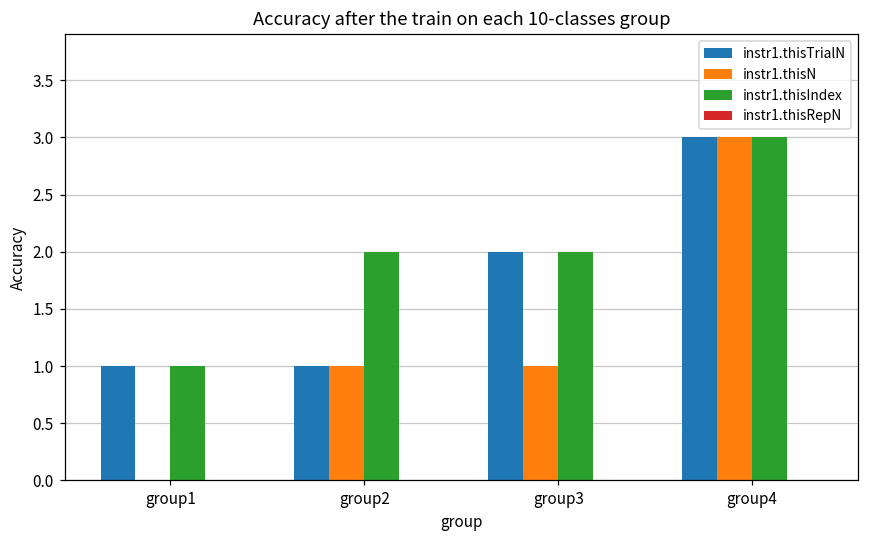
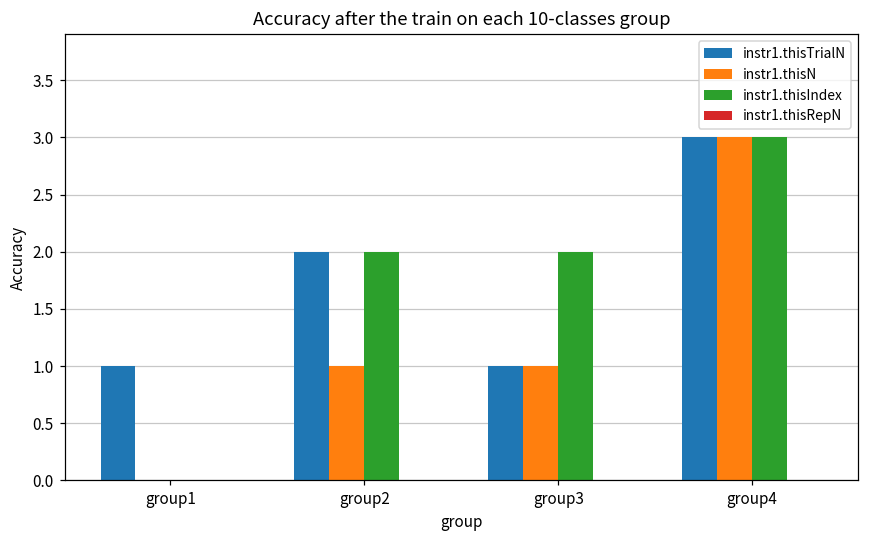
instr1.thisIndex, group1: 1 -> 0
instr1.thisTrialN, group2: 1 -> 2
instr1.thisTrialN, group3: 2 -> 1
